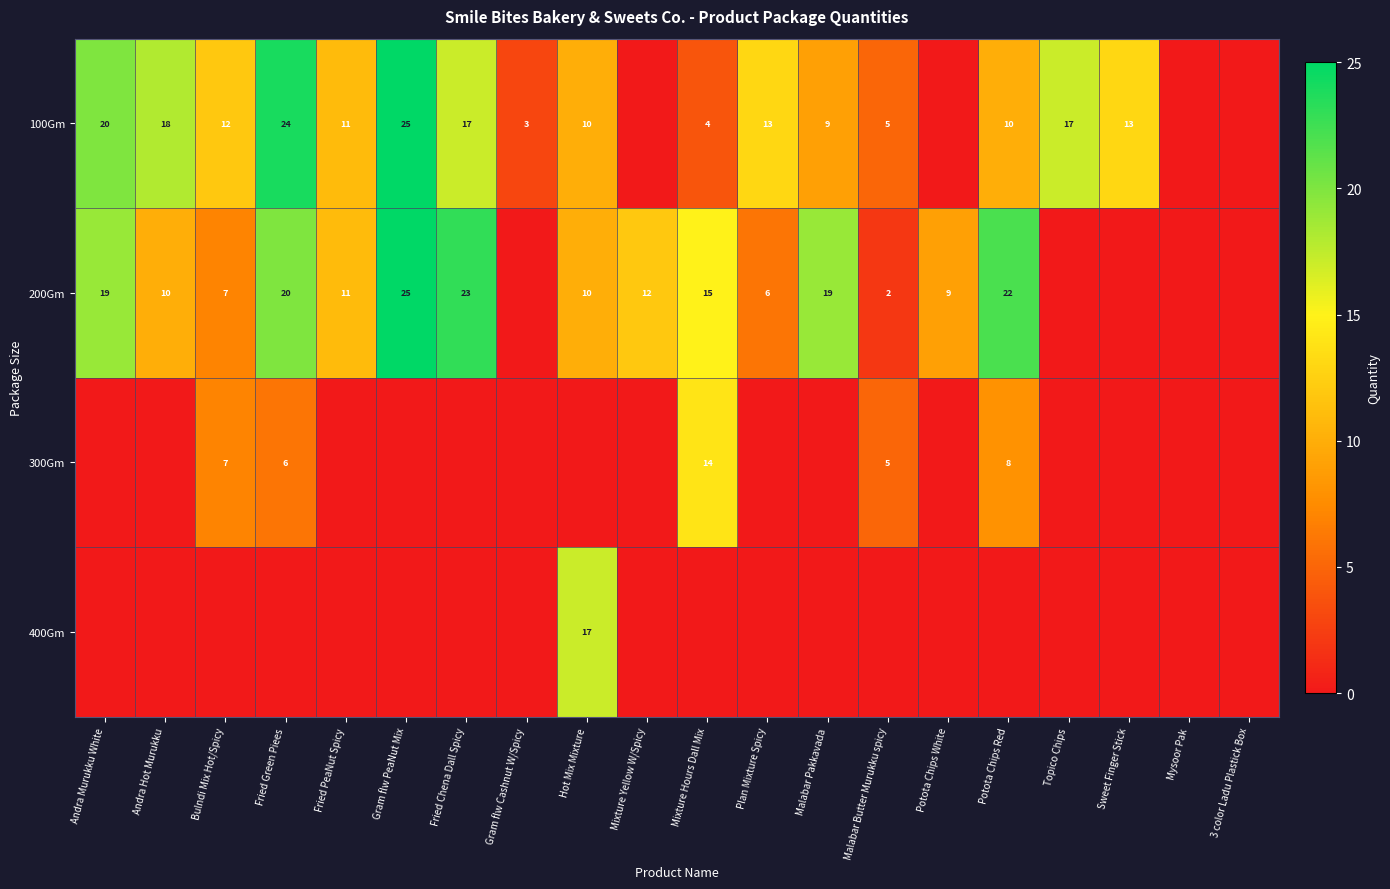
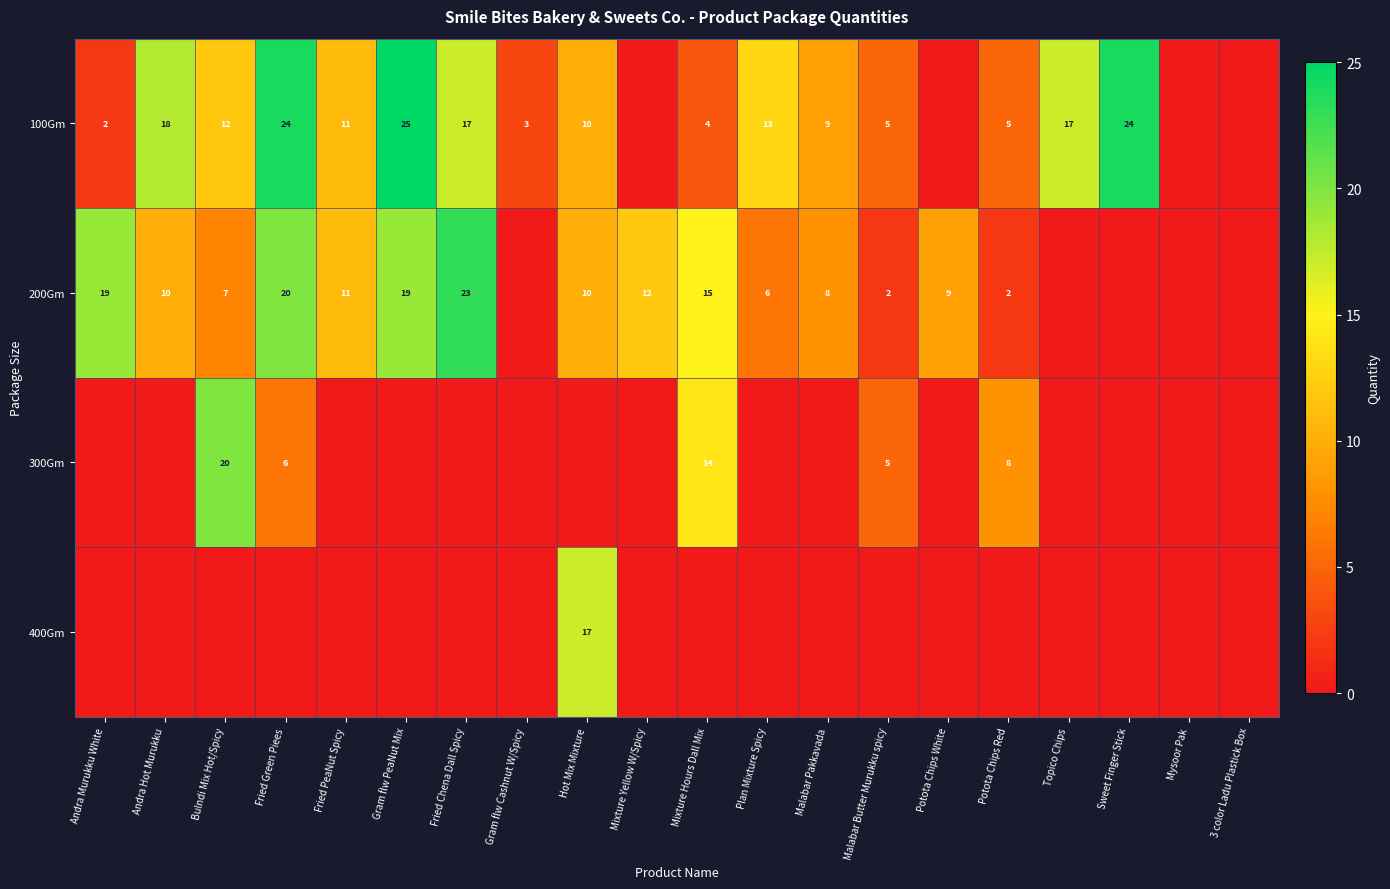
100Gm, Andra Murukku White: 20 -> 2
100Gm, Potota Chips Red: 10 -> 5
100Gm, Sweet Finger Stick: 13 -> 24
200Gm, Gram flw PeaNut Mix: 25 -> 19
200Gm, Malabar Pakkavada: 19 -> 8
200Gm, Potota Chips Red: 22 -> 2
300Gm, Bulndi Mix Hot/Spicy: 7 -> 20
